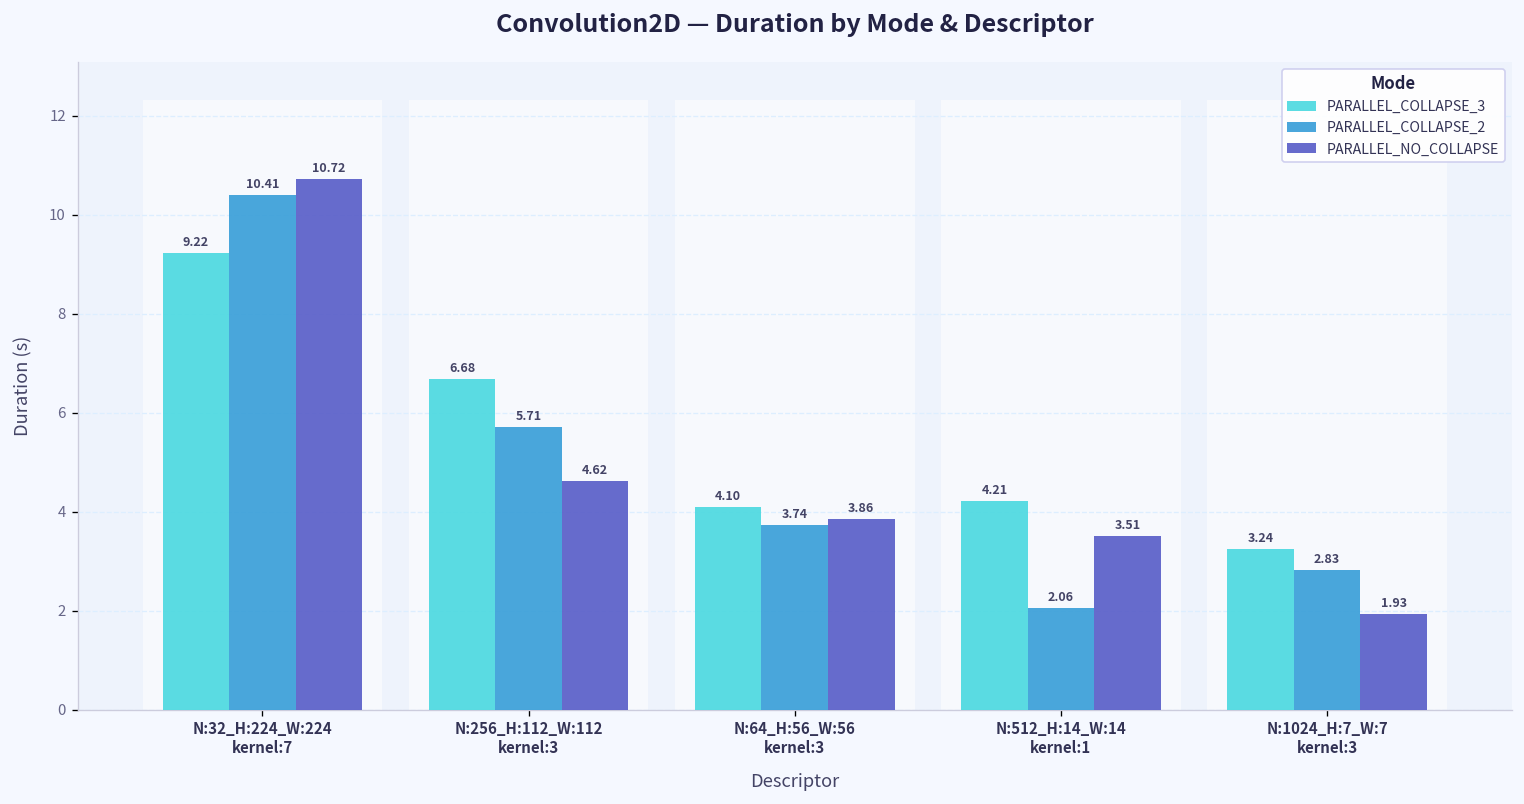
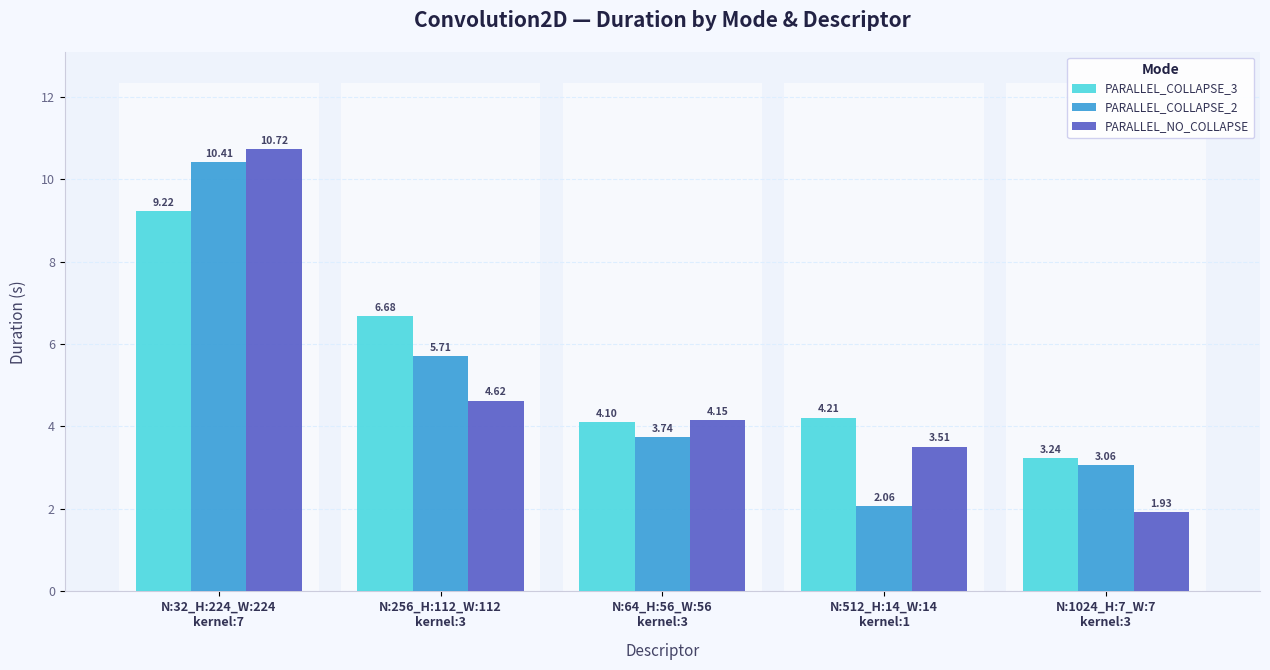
PARALLEL_NO_COLLAPSE, N:64_H:56_W:56 kernel:3: 3.86 -> 4.15
PARALLEL_COLLAPSE_2, N:1024_H:7_W:7 kernel:3: 2.83 -> 3.06
